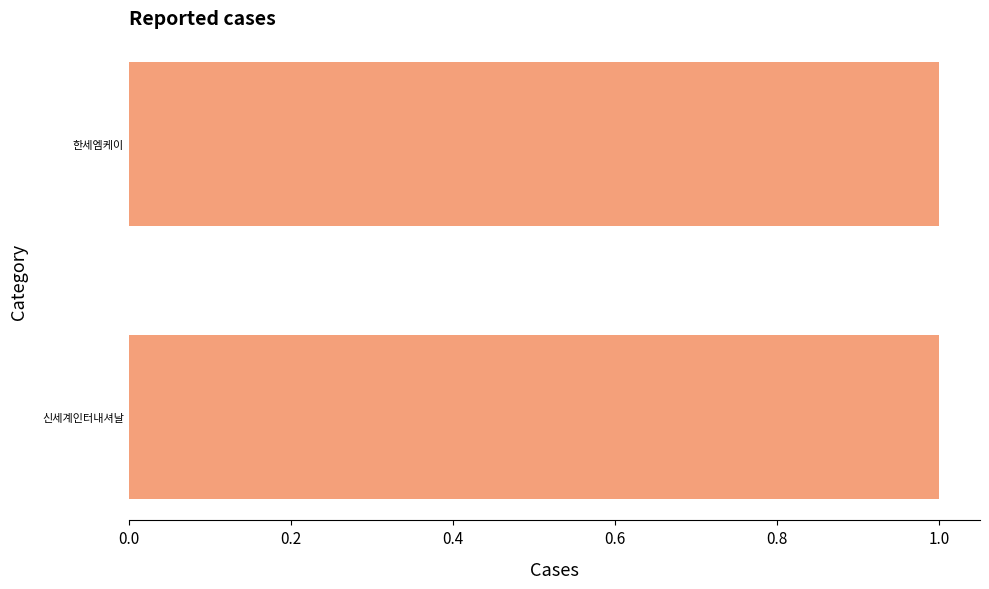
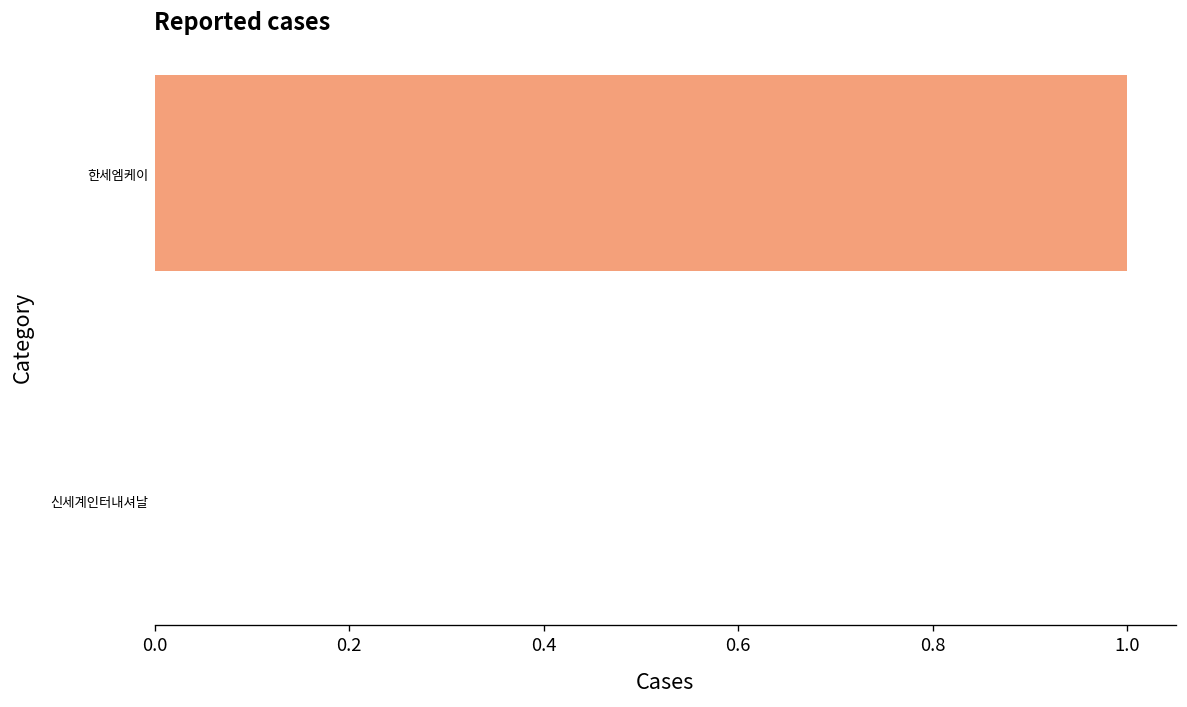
신세계인터내셔날: 1 -> 0
